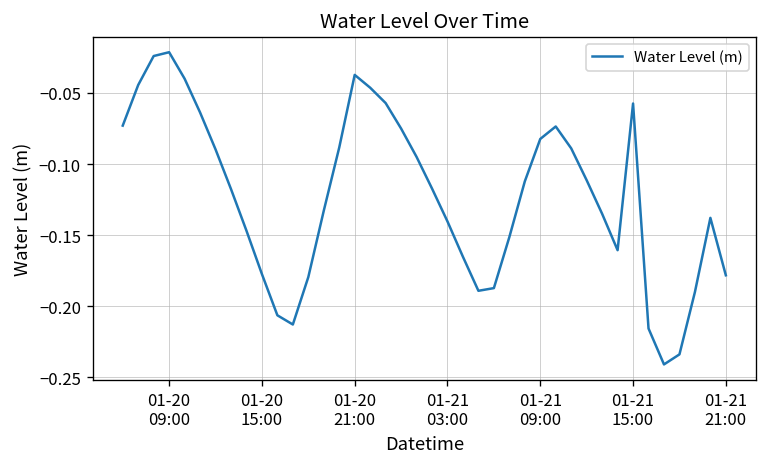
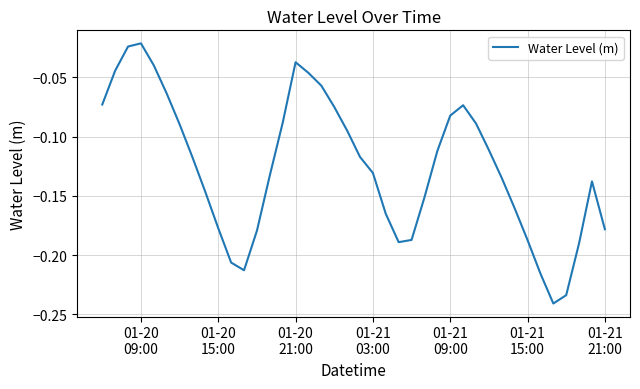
01-21 03:00: -0.140 -> -0.131
01-21 15:00: -0.057 -> -0.187
